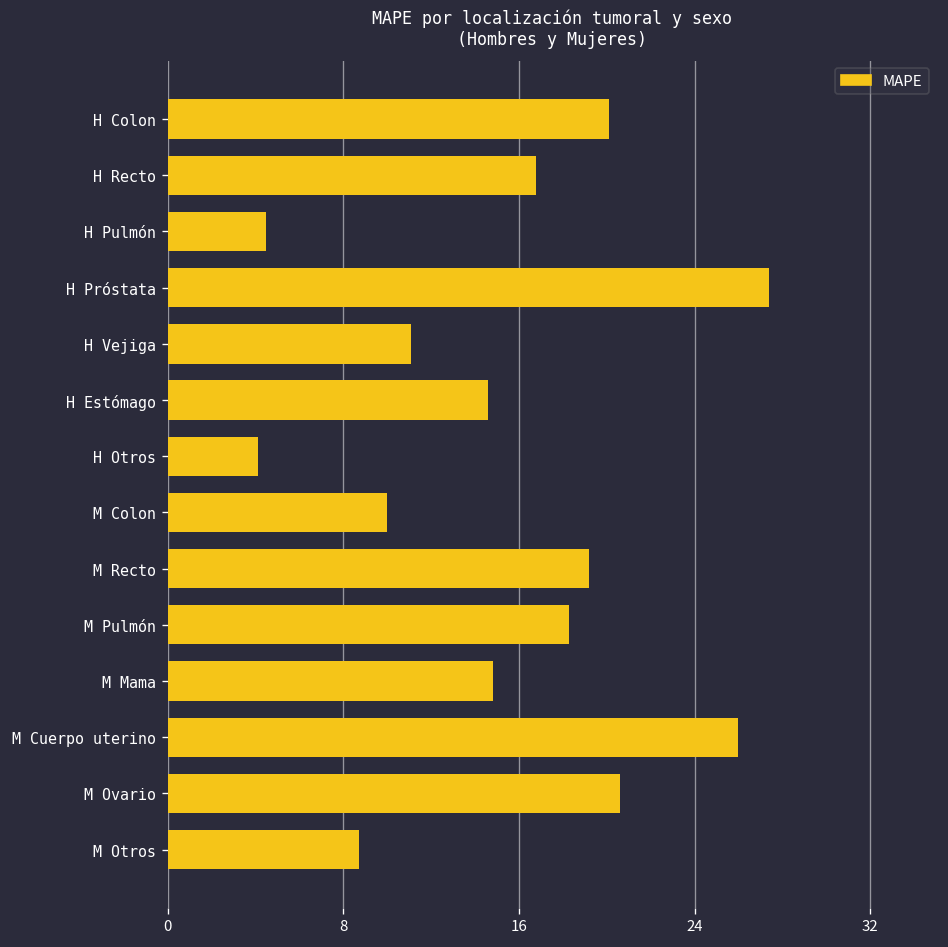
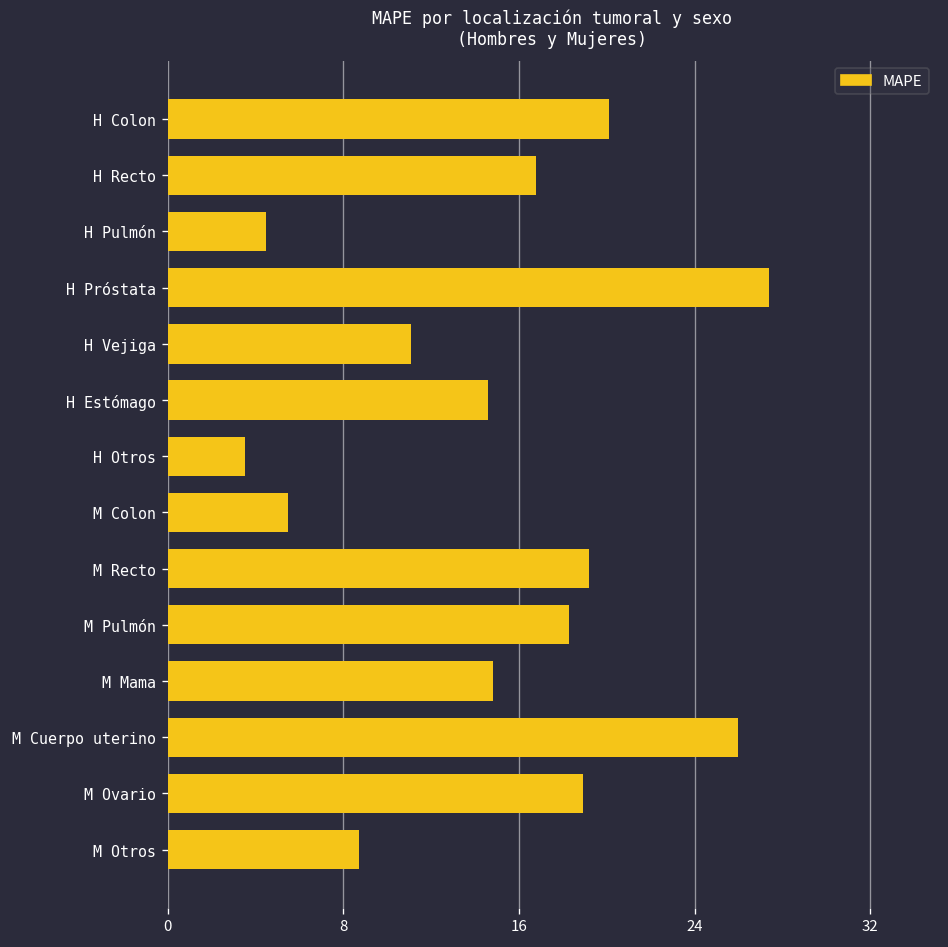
H Otros: 4.1 -> 3.5
M Colon: 10.0 -> 5.5
M Ovario: 20.6 -> 18.9
